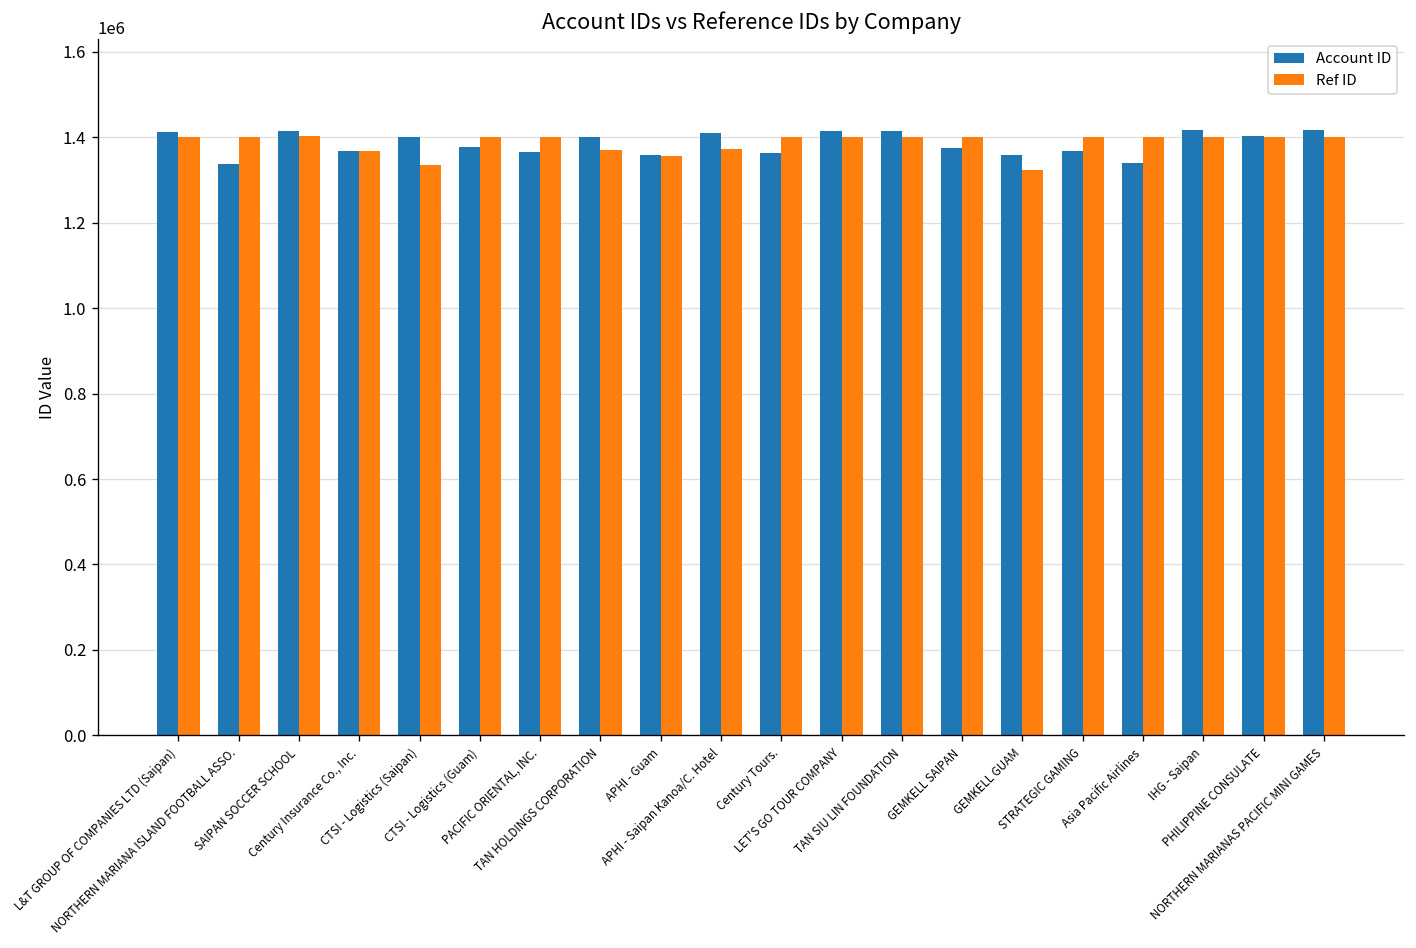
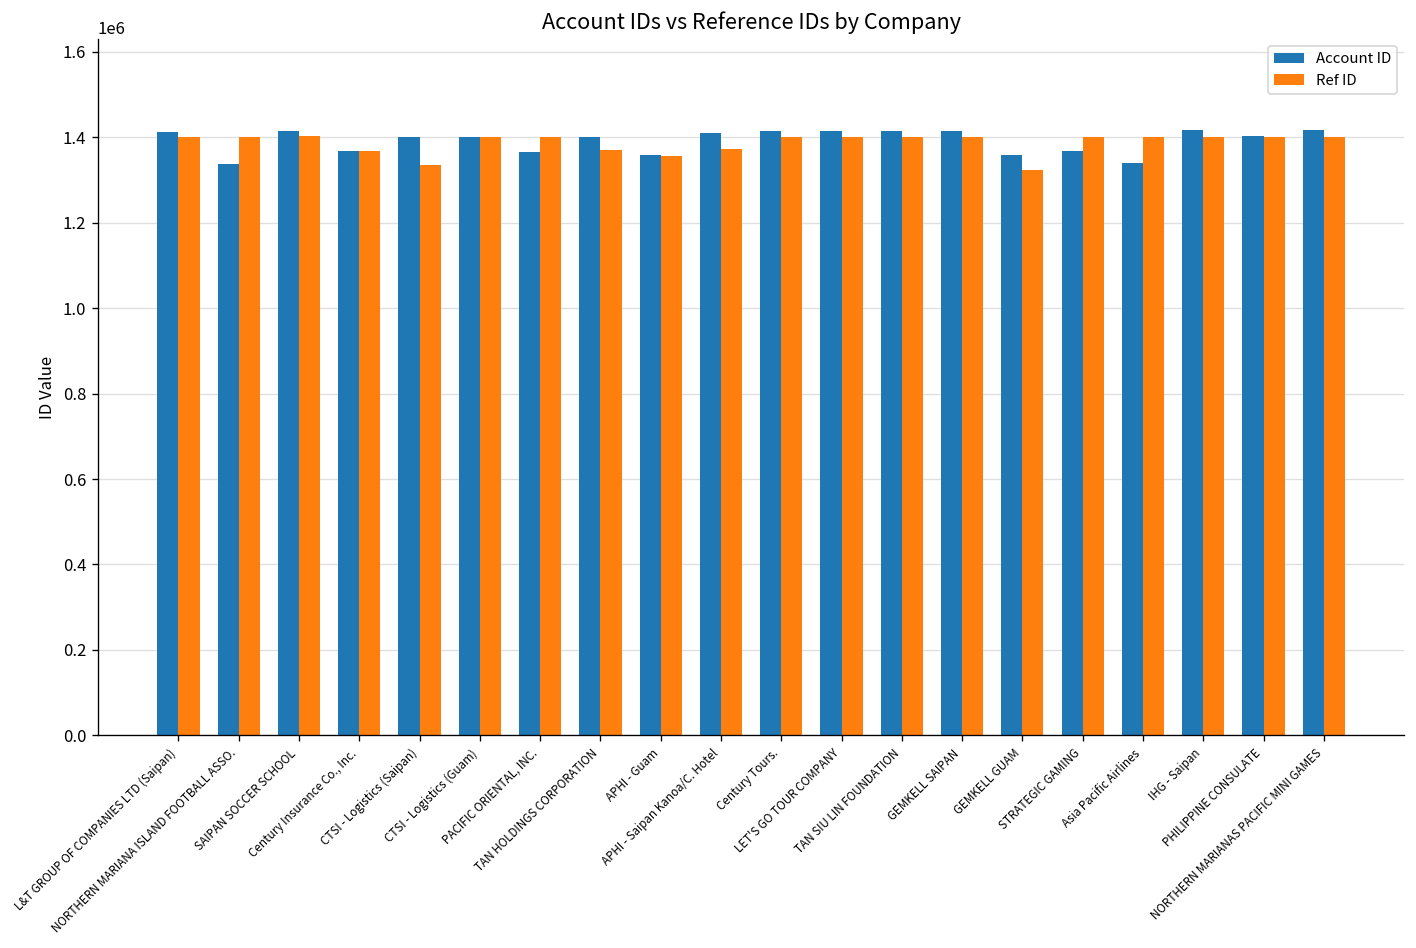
Account ID, CTSI - Logistics (Guam): 1380000 -> 1400000
Account ID, Century Tours.: 1360000 -> 1410000
Account ID, GEMKELL SAIPAN: 1380000 -> 1420000
